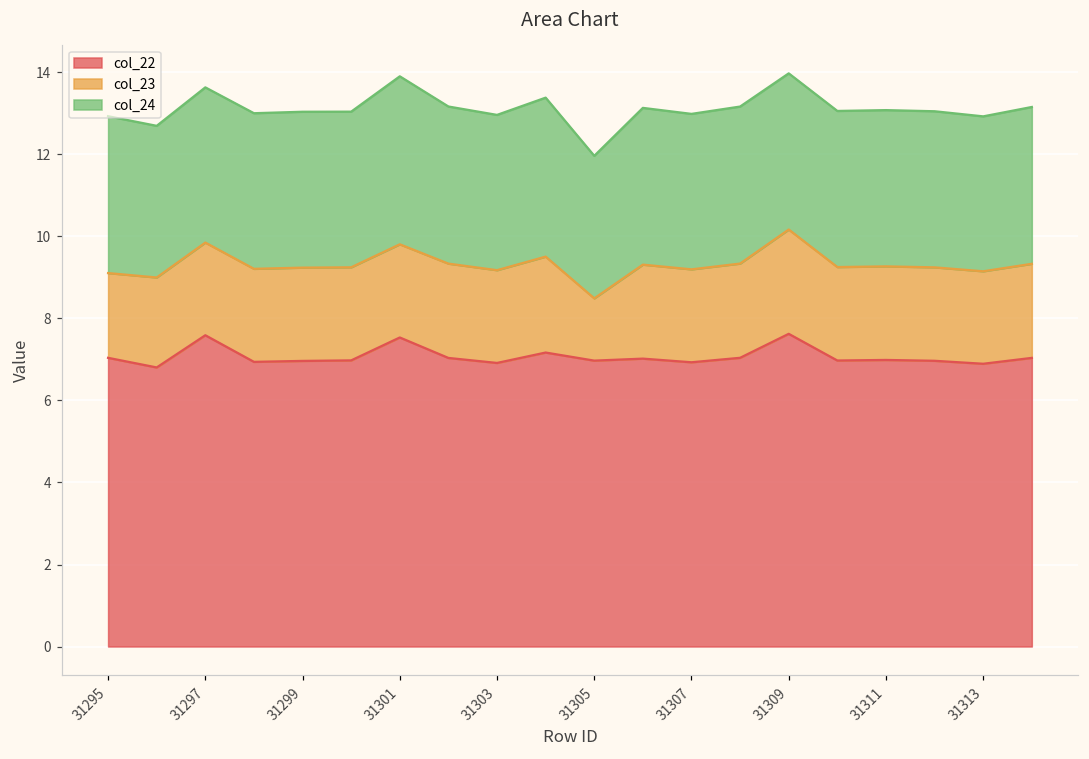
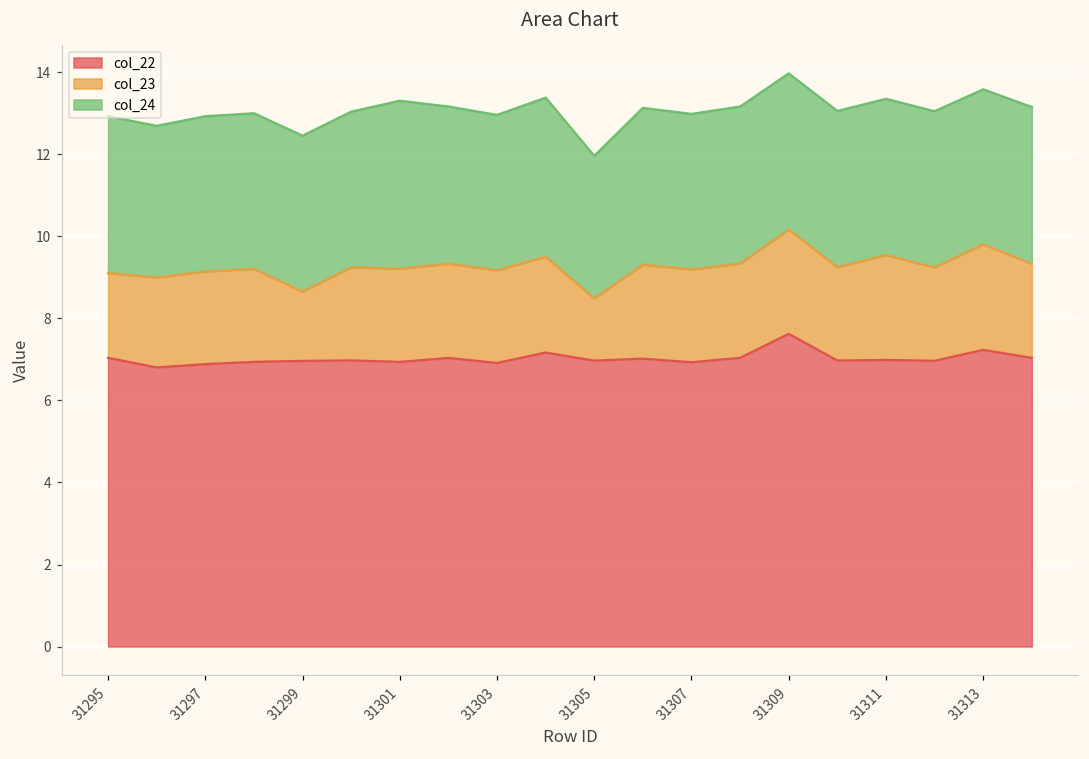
col_22, 31297: 7.6 -> 6.9
col_23, 31299: 2.3 -> 1.7
col_22, 31301: 7.5 -> 6.9
col_23, 31311: 2.3 -> 2.6
col_22, 31313: 6.9 -> 7.2
col_23, 31313: 2.3 -> 2.6
